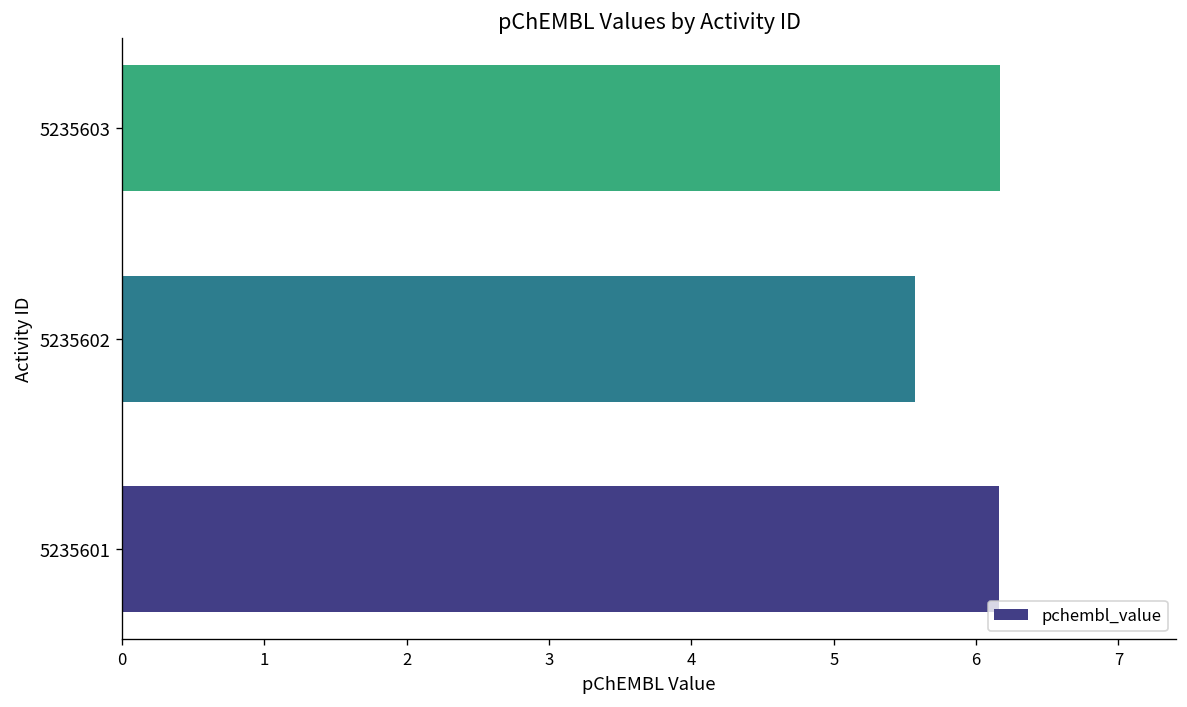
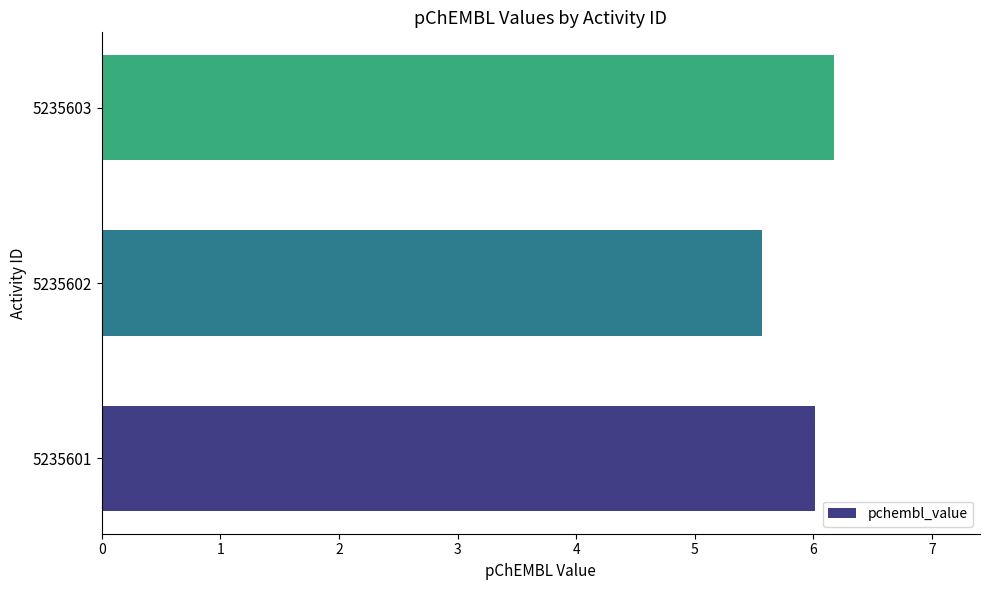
5235601: 6.16 -> 6.01
